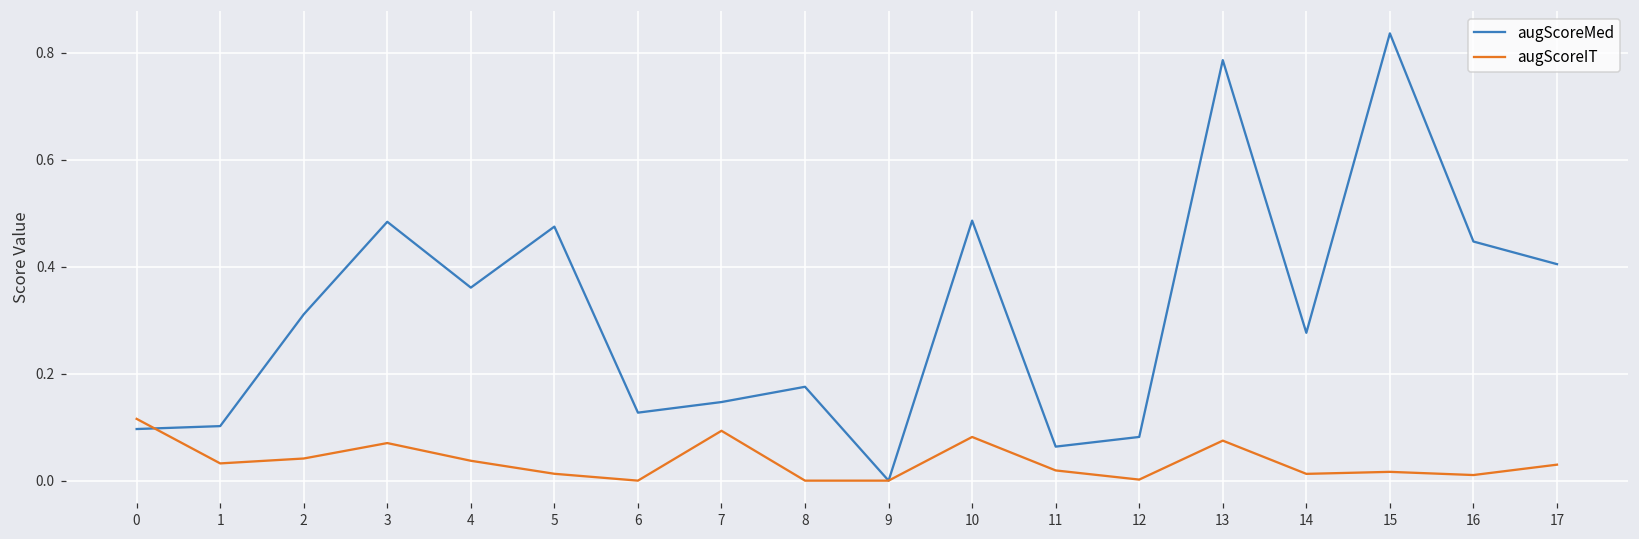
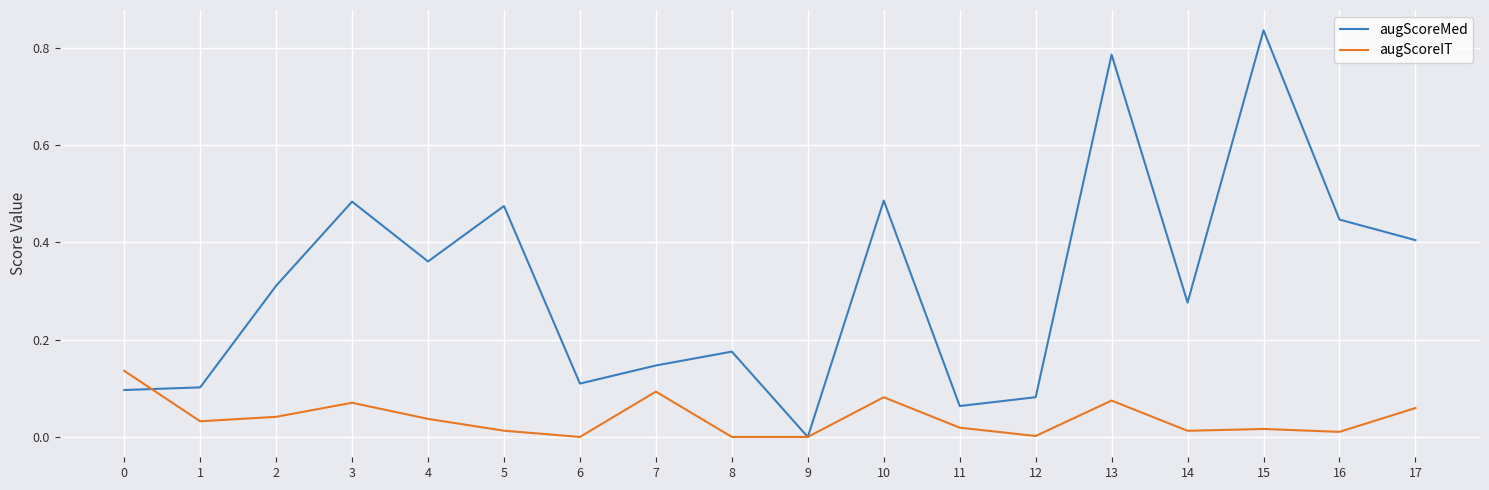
augScoreIT, 0: 0.12 -> 0.14
augScoreMed, 6: 0.13 -> 0.11
augScoreIT, 17: 0.03 -> 0.06
